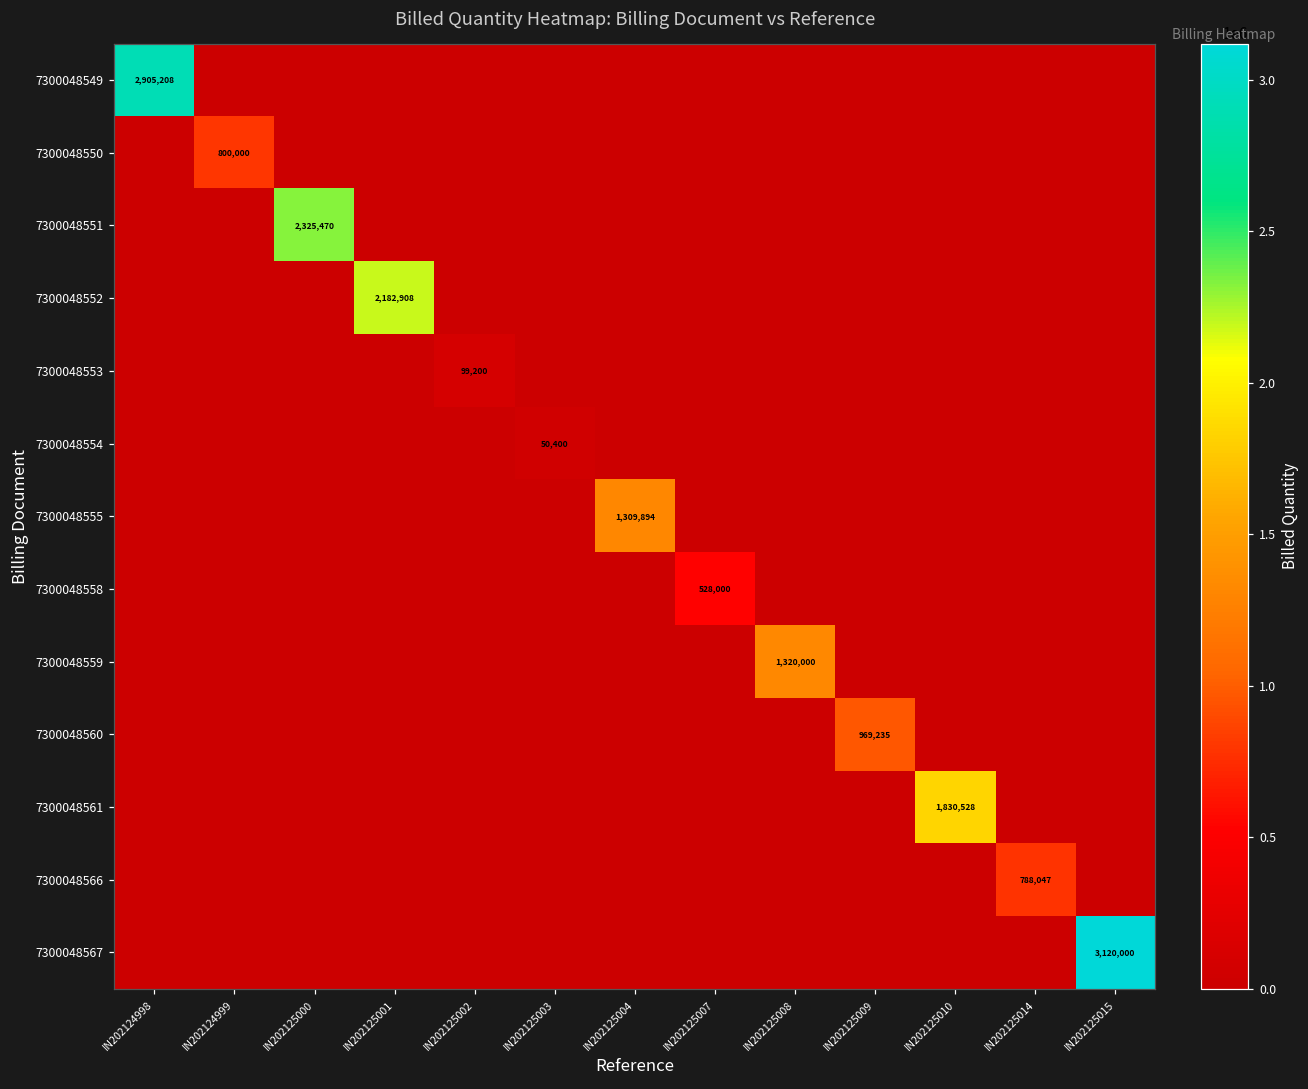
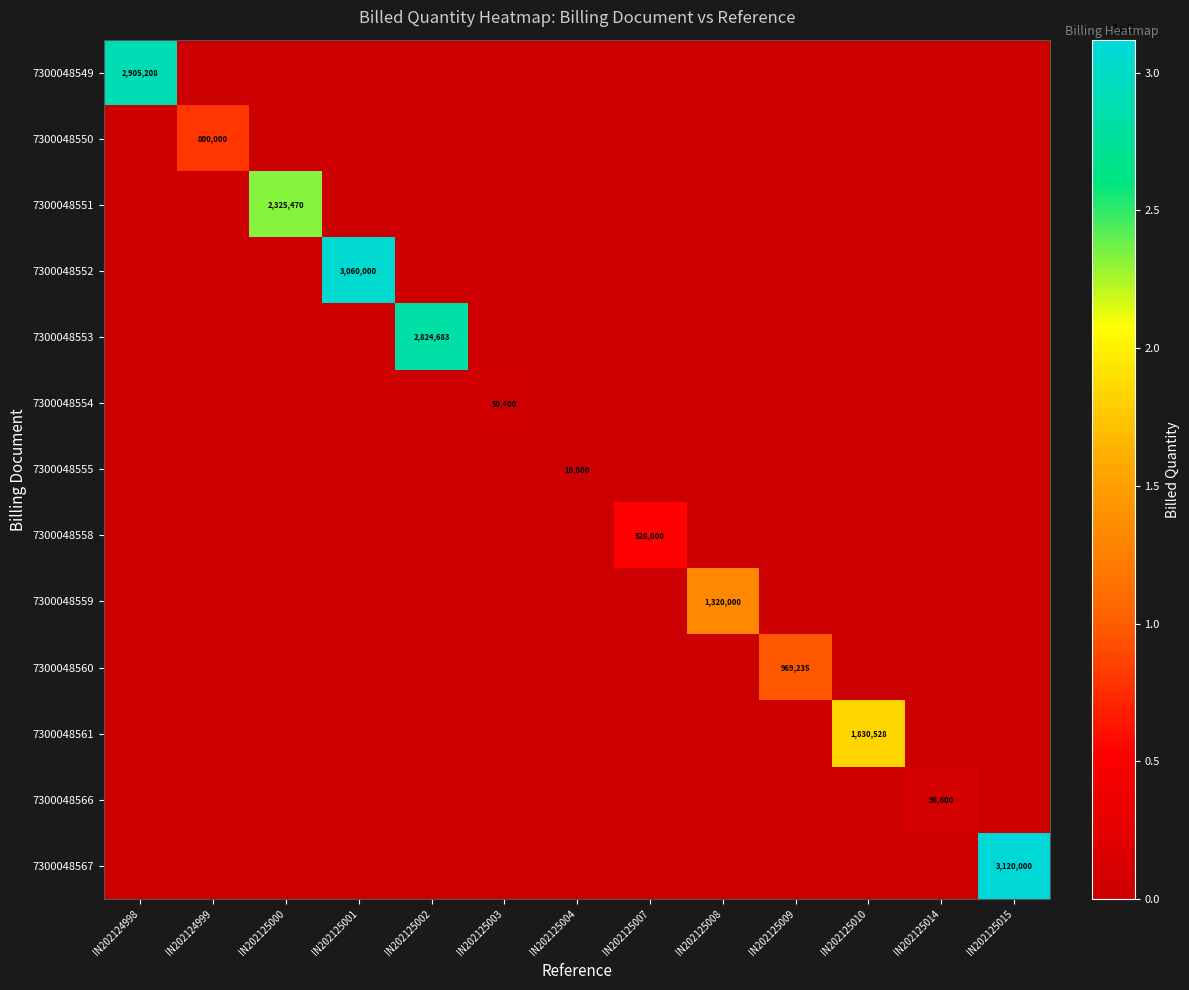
7300048552, IN202125001: 2,182,908 -> 3,060,000
7300048553, IN202125002: 99,200 -> 2,824,683
7300048555, IN202125004: 1,309,894 -> 10,800
7300048566, IN202125014: 788,047 -> 98,600
